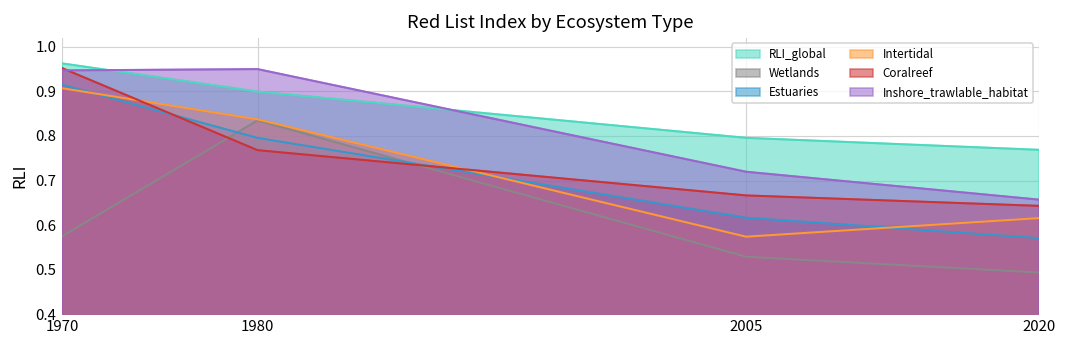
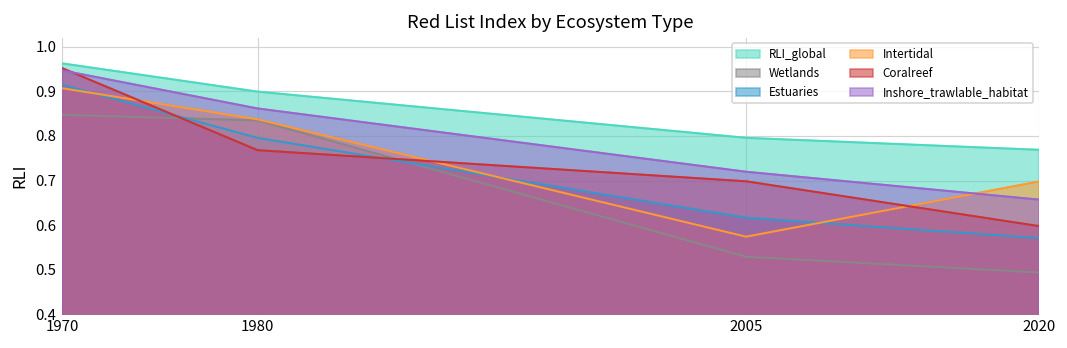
Wetlands, 1970: 0.58 -> 0.85
Inshore_trawlable_habitat, 1980: 0.95 -> 0.86
Coralreef, 2005: 0.67 -> 0.70
Intertidal, 2020: 0.62 -> 0.70
Coralreef, 2020: 0.64 -> 0.60
